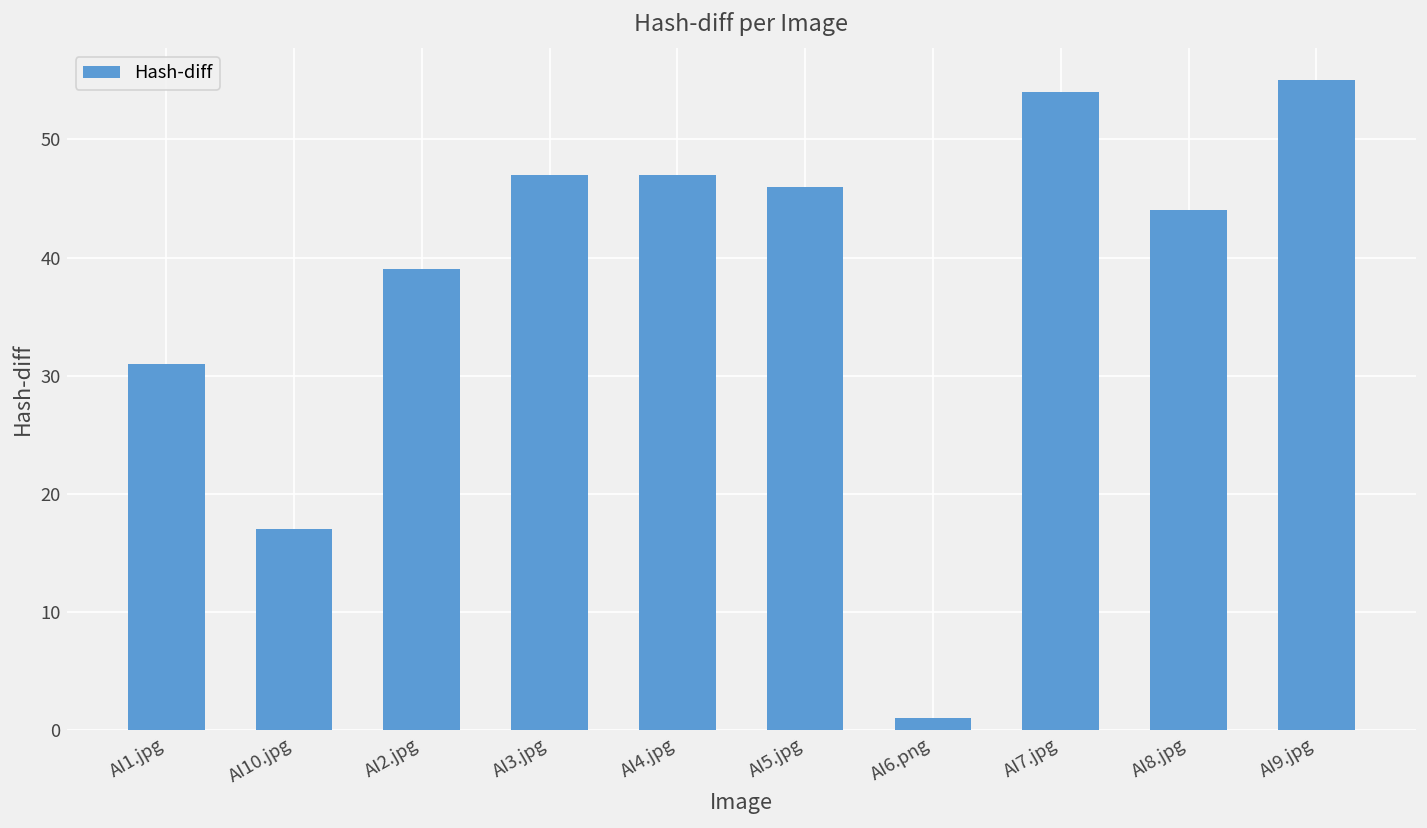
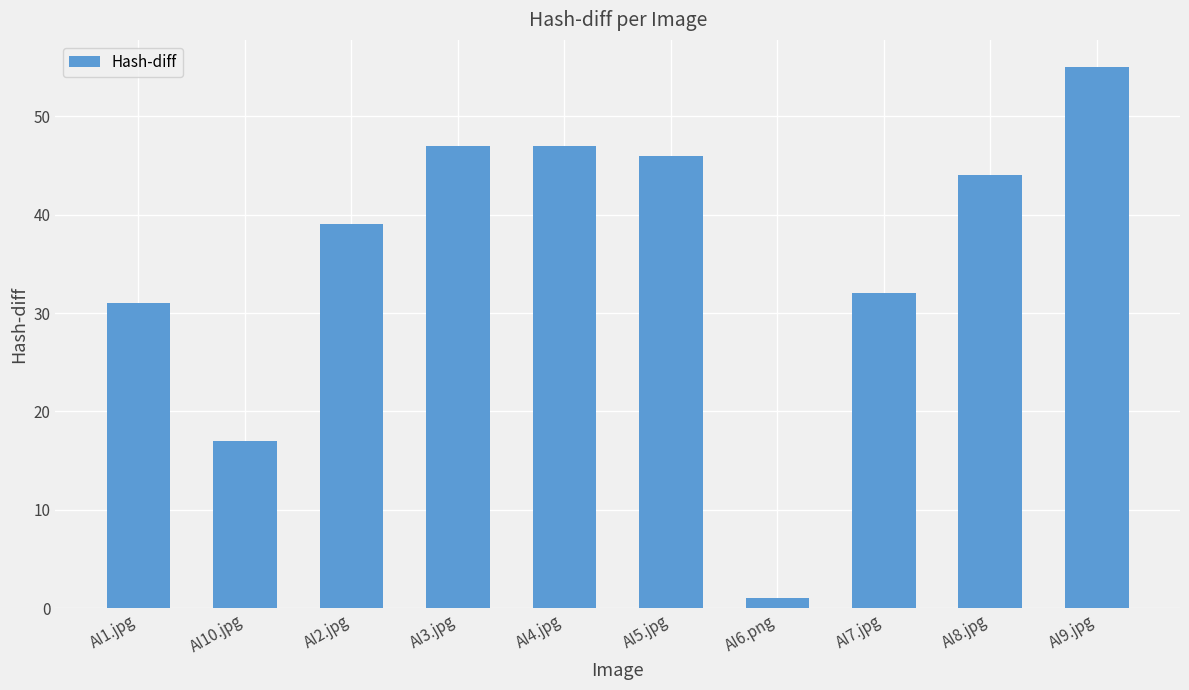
AI7.jpg: 54 -> 32
